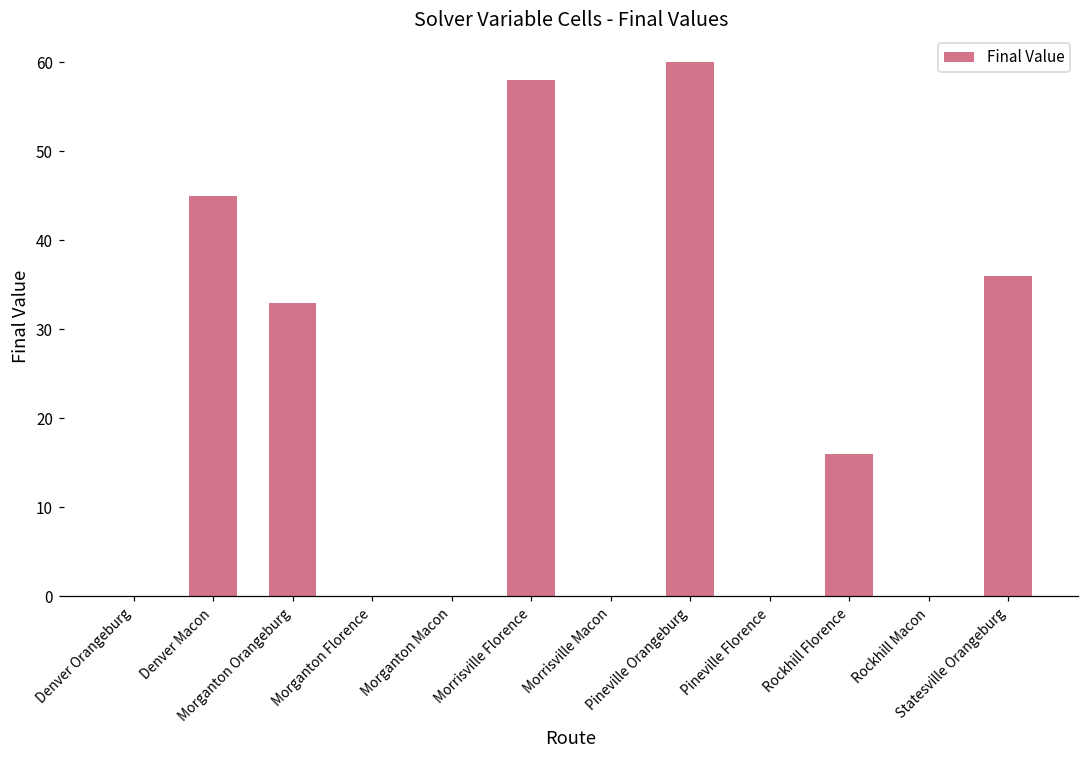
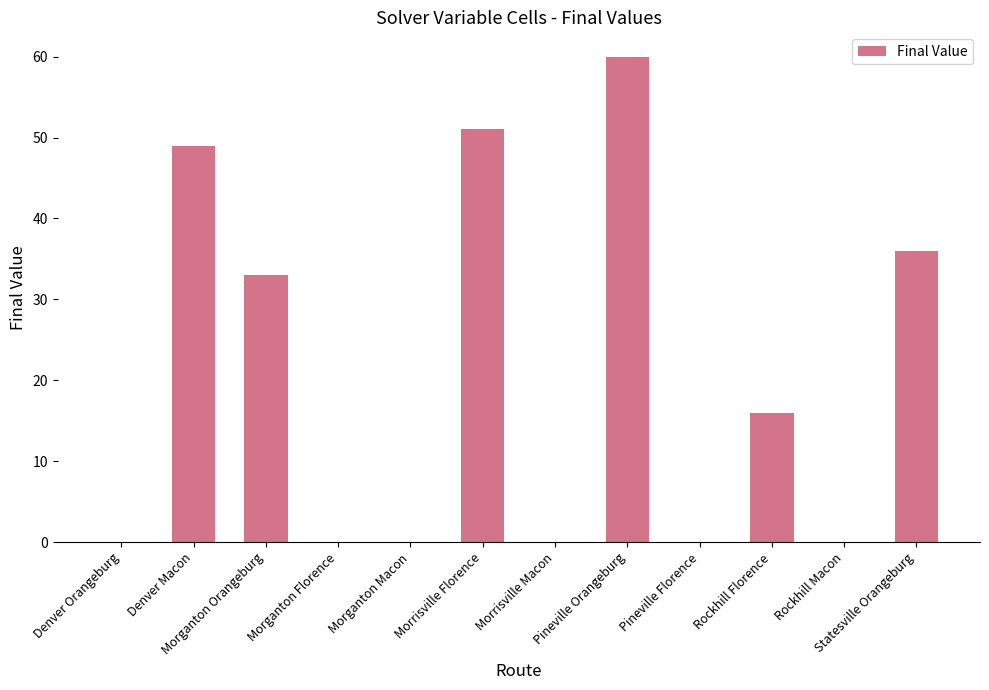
Denver Macon: 45 -> 49
Morrisville Florence: 58 -> 51
